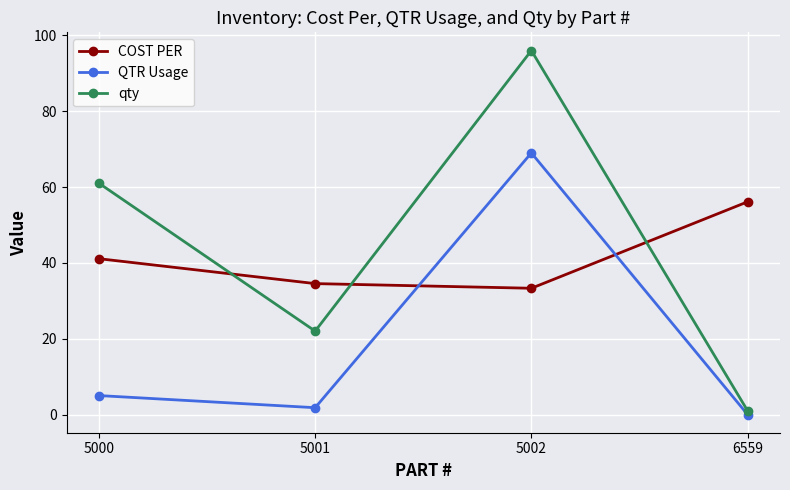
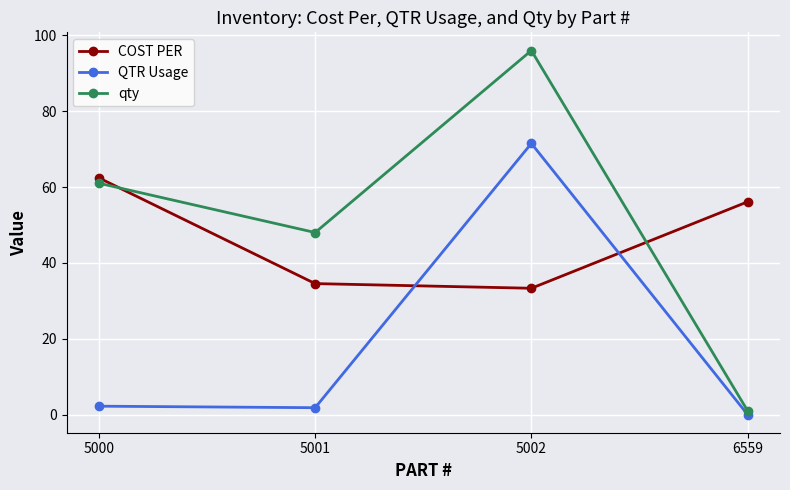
COST PER, 5000: 41 -> 62
QTR Usage, 5000: 5 -> 2
qty, 5001: 22 -> 48
QTR Usage, 5002: 69 -> 72
